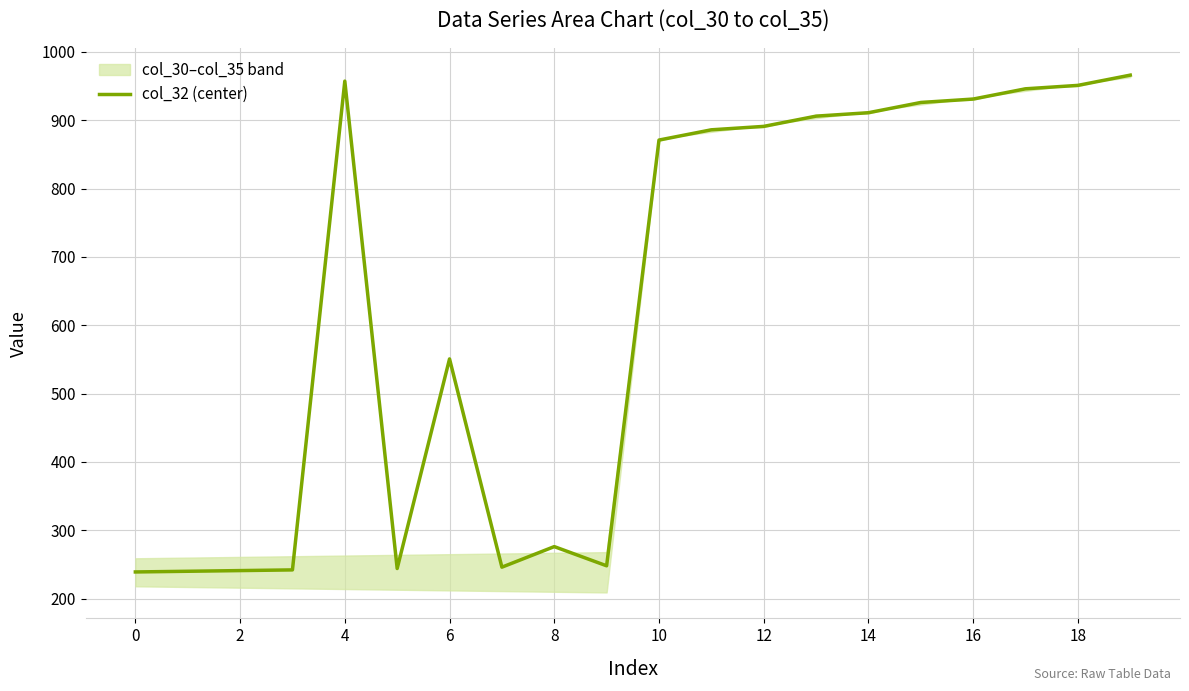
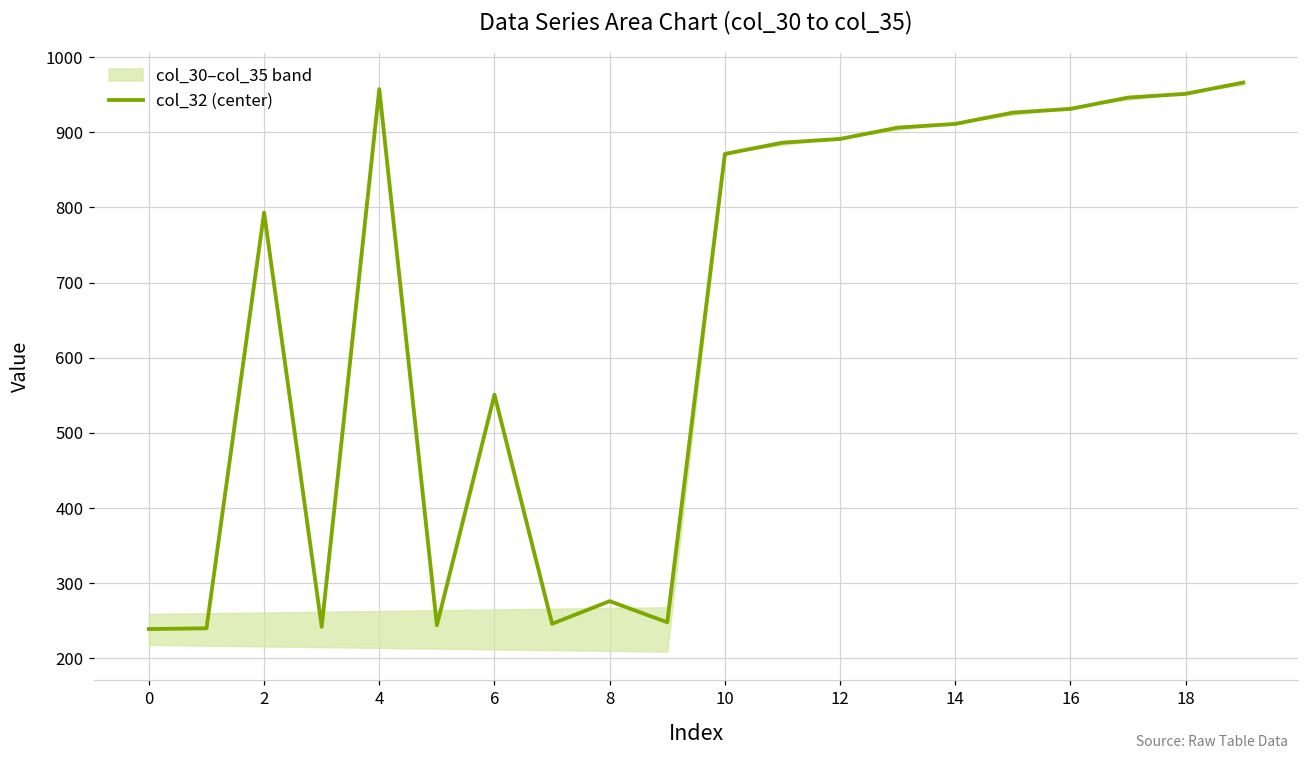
col_32 (center), 2: 240 -> 790
